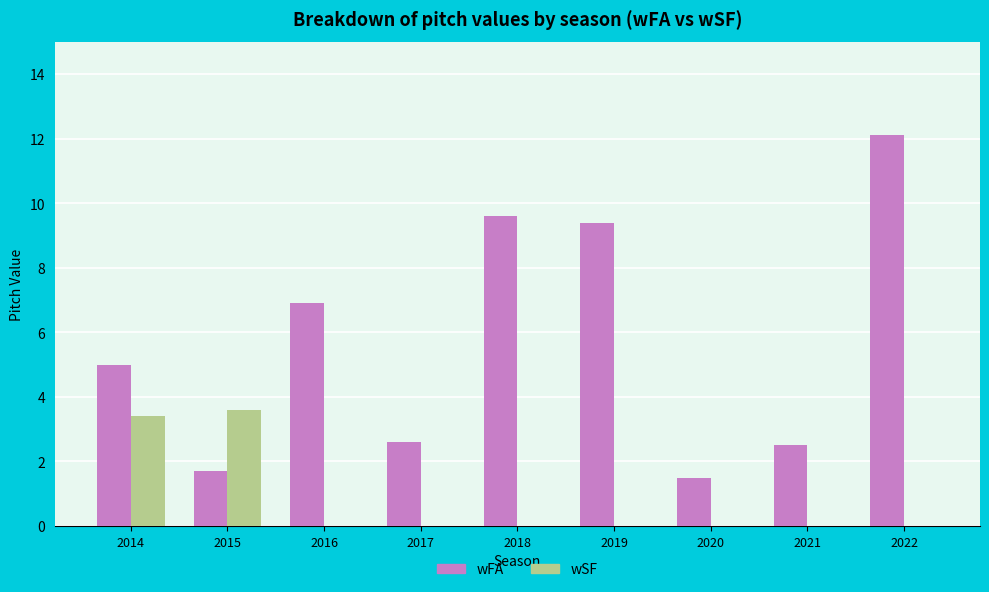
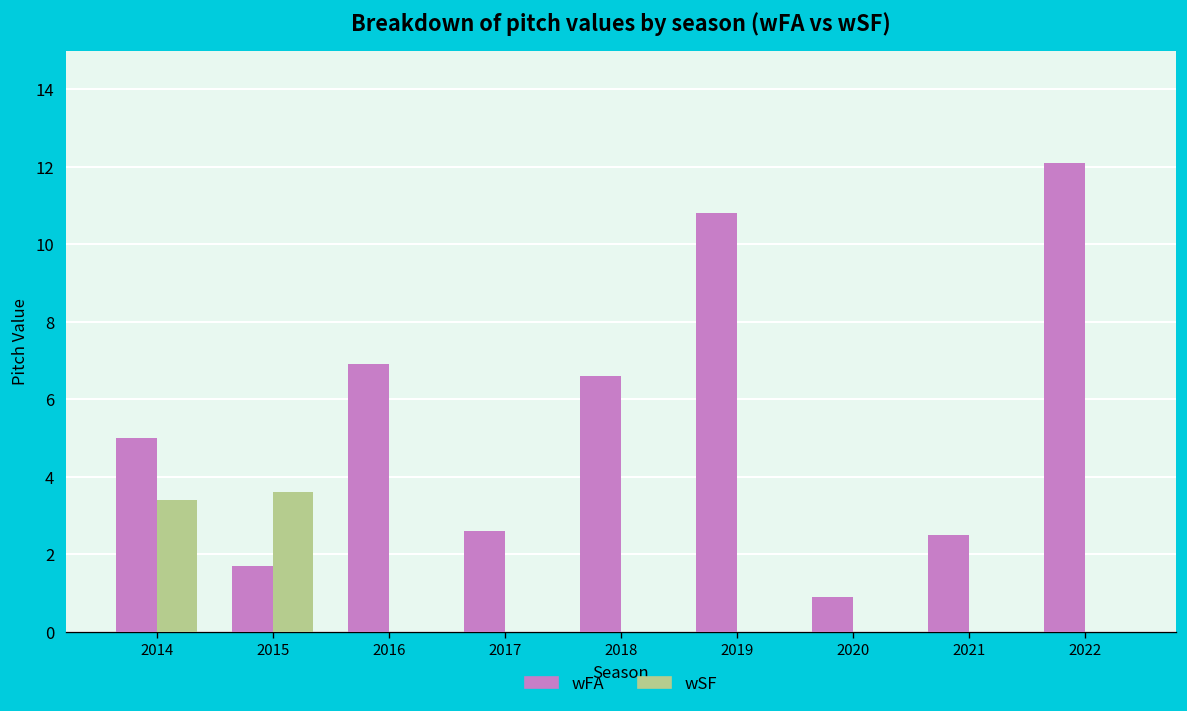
wFA, 2018: 9.6 -> 6.6
wFA, 2019: 9.4 -> 10.8
wFA, 2020: 1.5 -> 0.9
